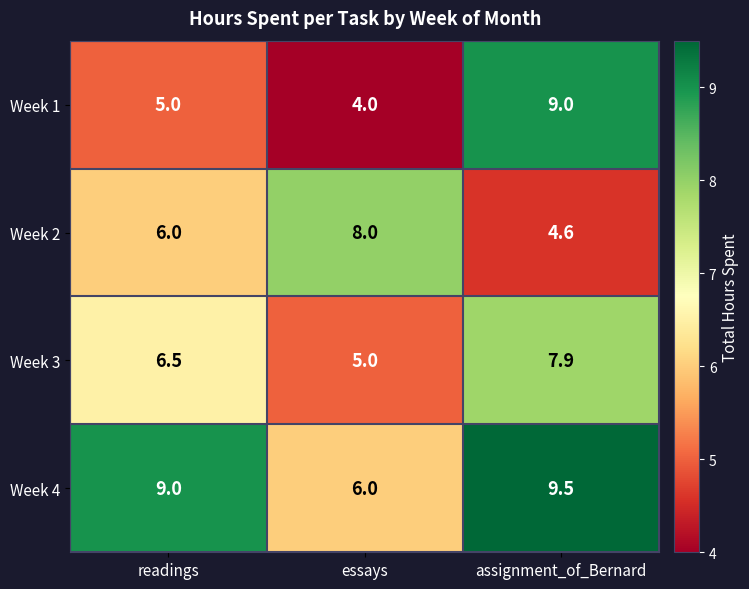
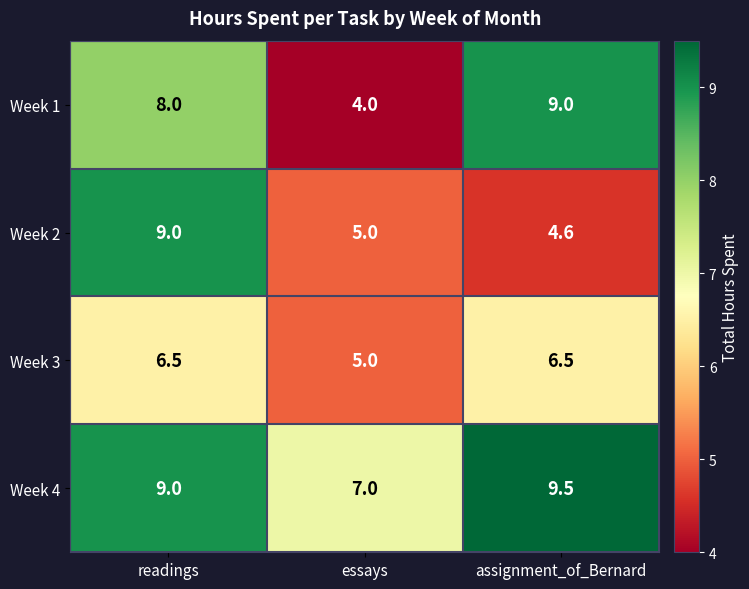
Week 1, readings: 5.0 -> 8.0
Week 2, readings: 6.0 -> 9.0
Week 2, essays: 8.0 -> 5.0
Week 3, assignment_of_Bernard: 7.9 -> 6.5
Week 4, essays: 6.0 -> 7.0
